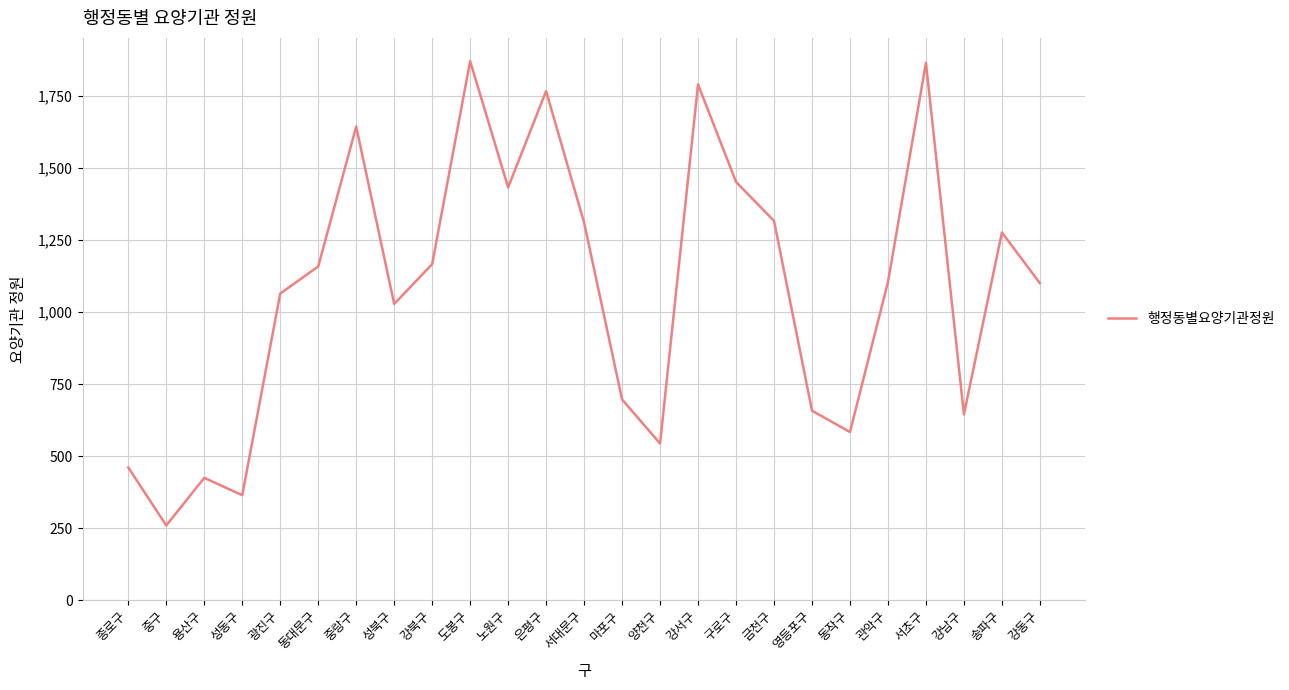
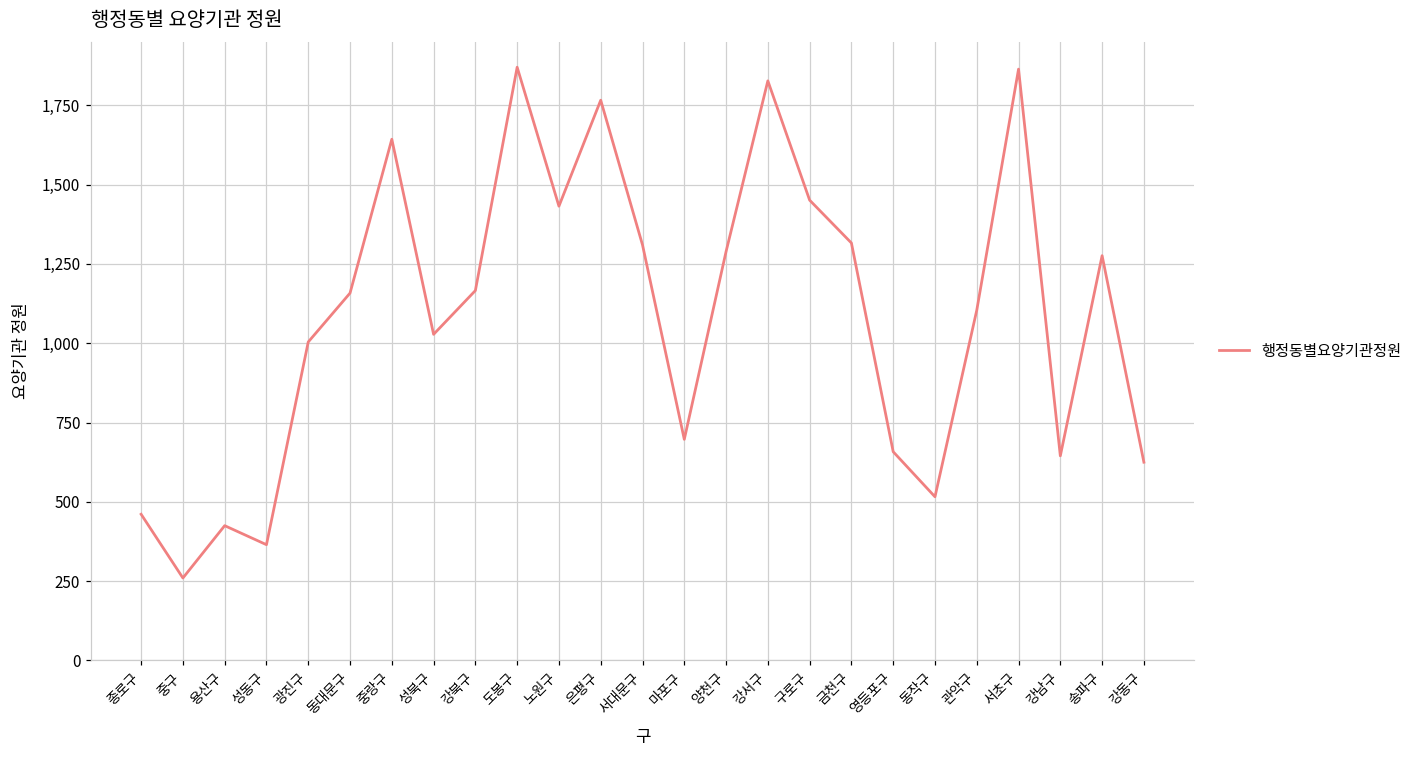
광진구: 1,060 -> 1,000
양천구: 540 -> 1,290
강서구: 1,790 -> 1,830
동작구: 580 -> 520
강동구: 1,100 -> 630
